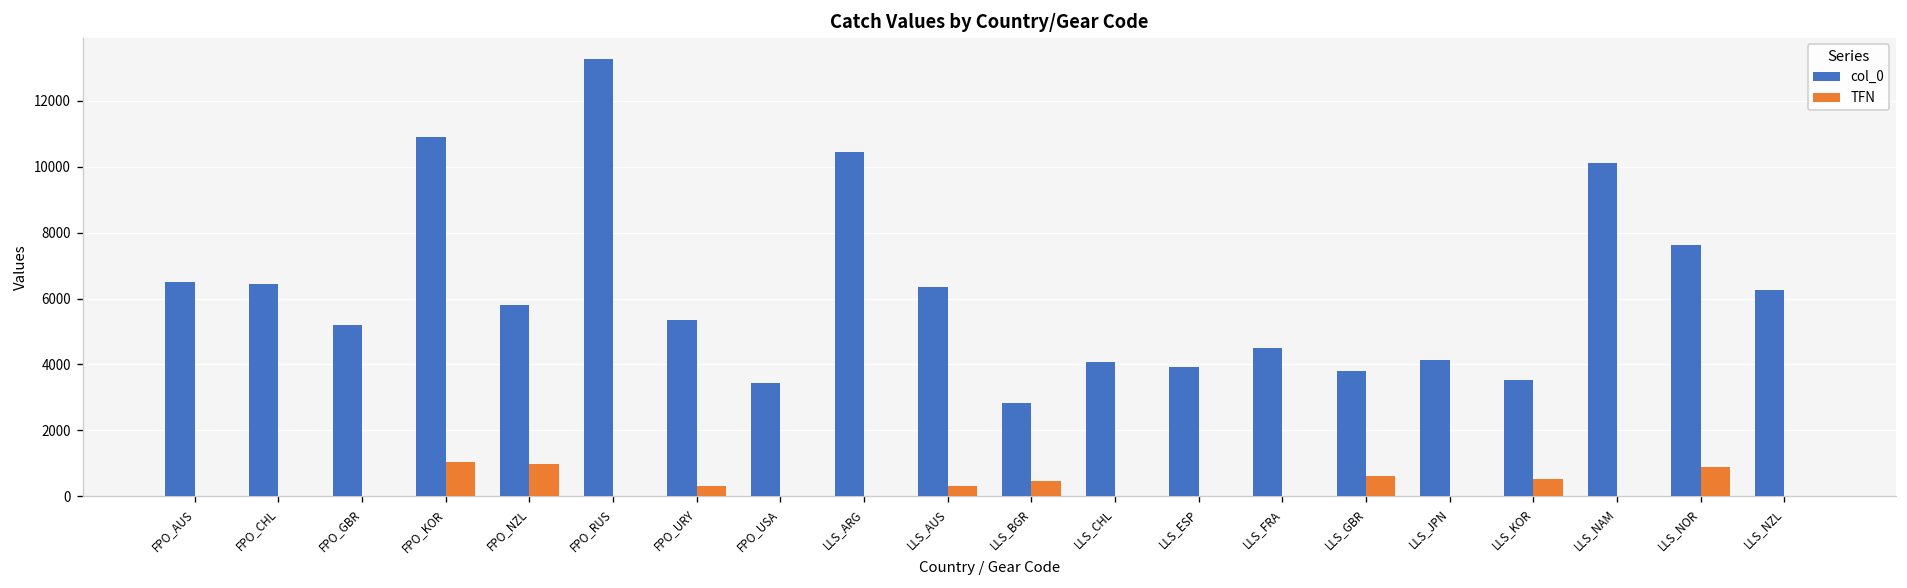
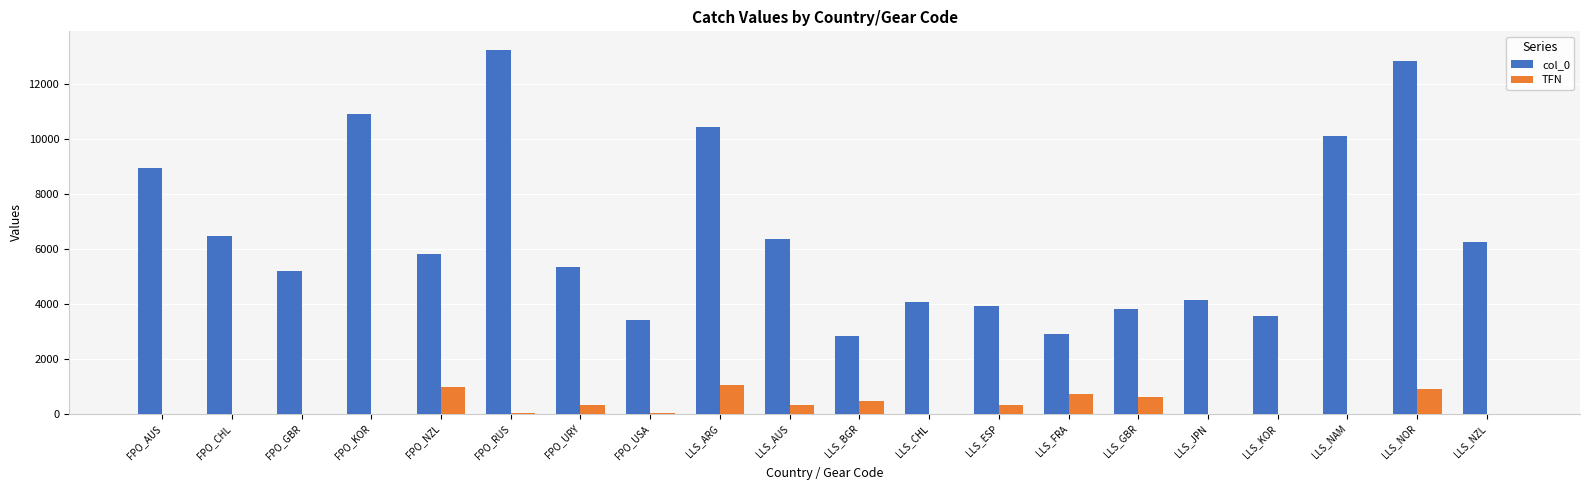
col_0, FPO_AUS: 6500 -> 8900
TFN, FPO_KOR: 1000 -> 0
TFN, LLS_ARG: 0 -> 1000
TFN, LLS_ESP: 0 -> 300
col_0, LLS_FRA: 4500 -> 2900
TFN, LLS_FRA: 0 -> 700
TFN, LLS_KOR: 500 -> 0
col_0, LLS_NOR: 7600 -> 12800
